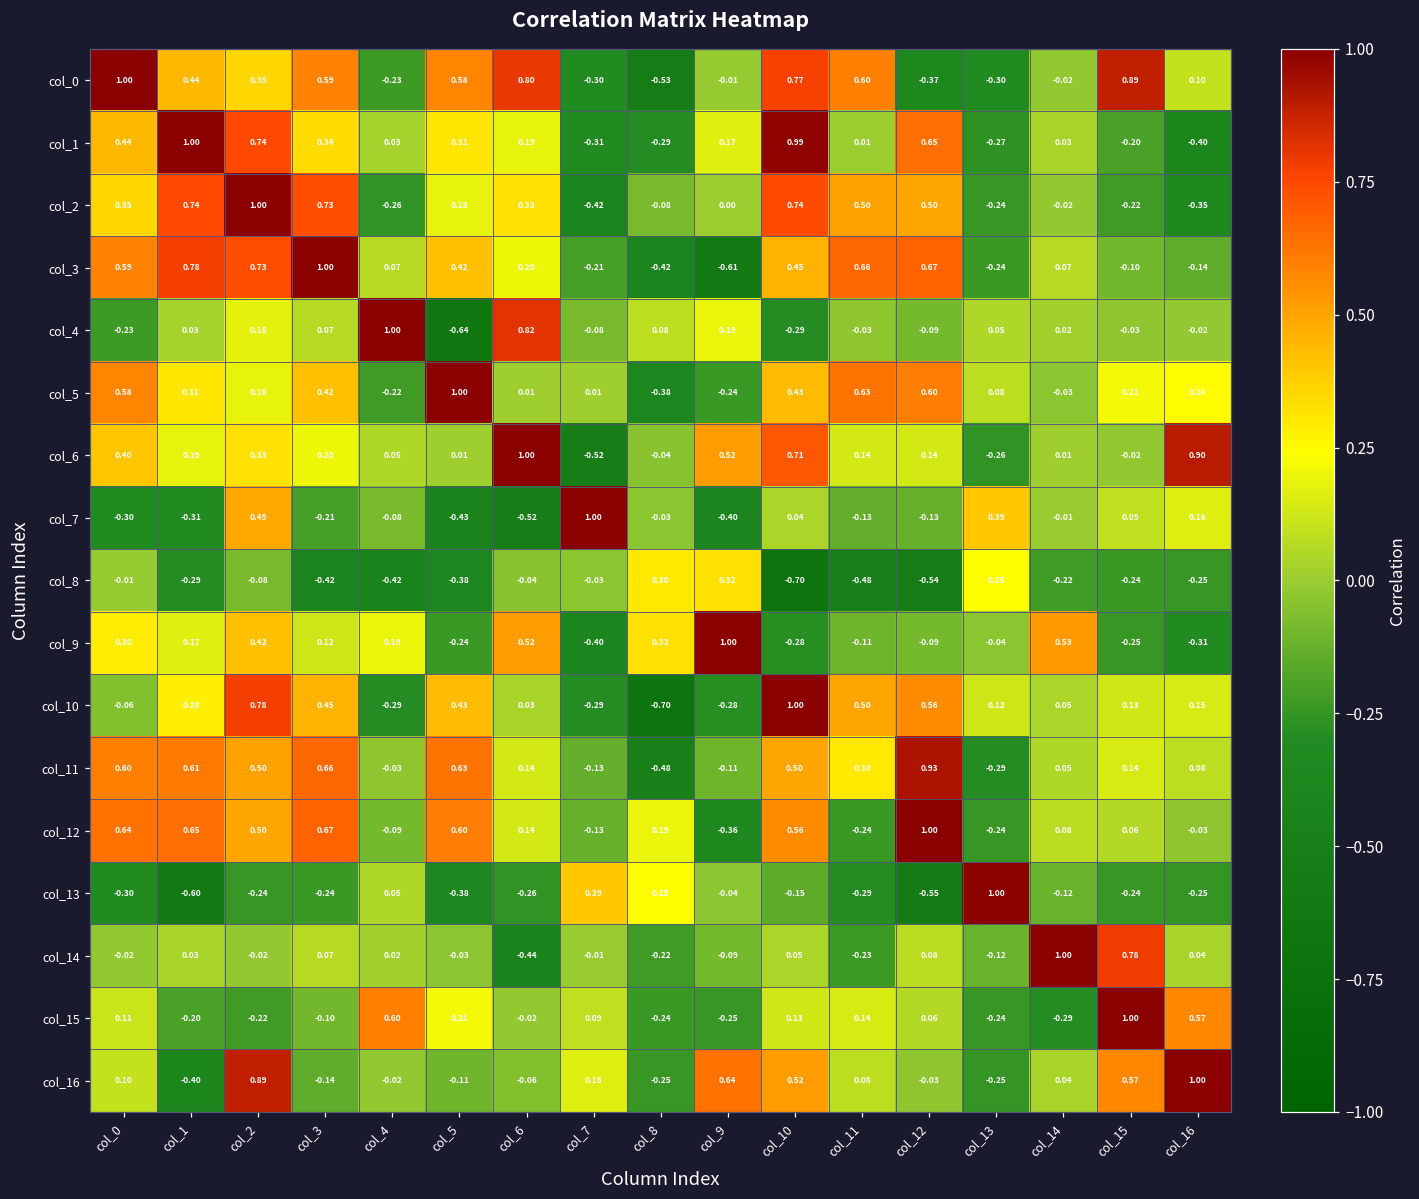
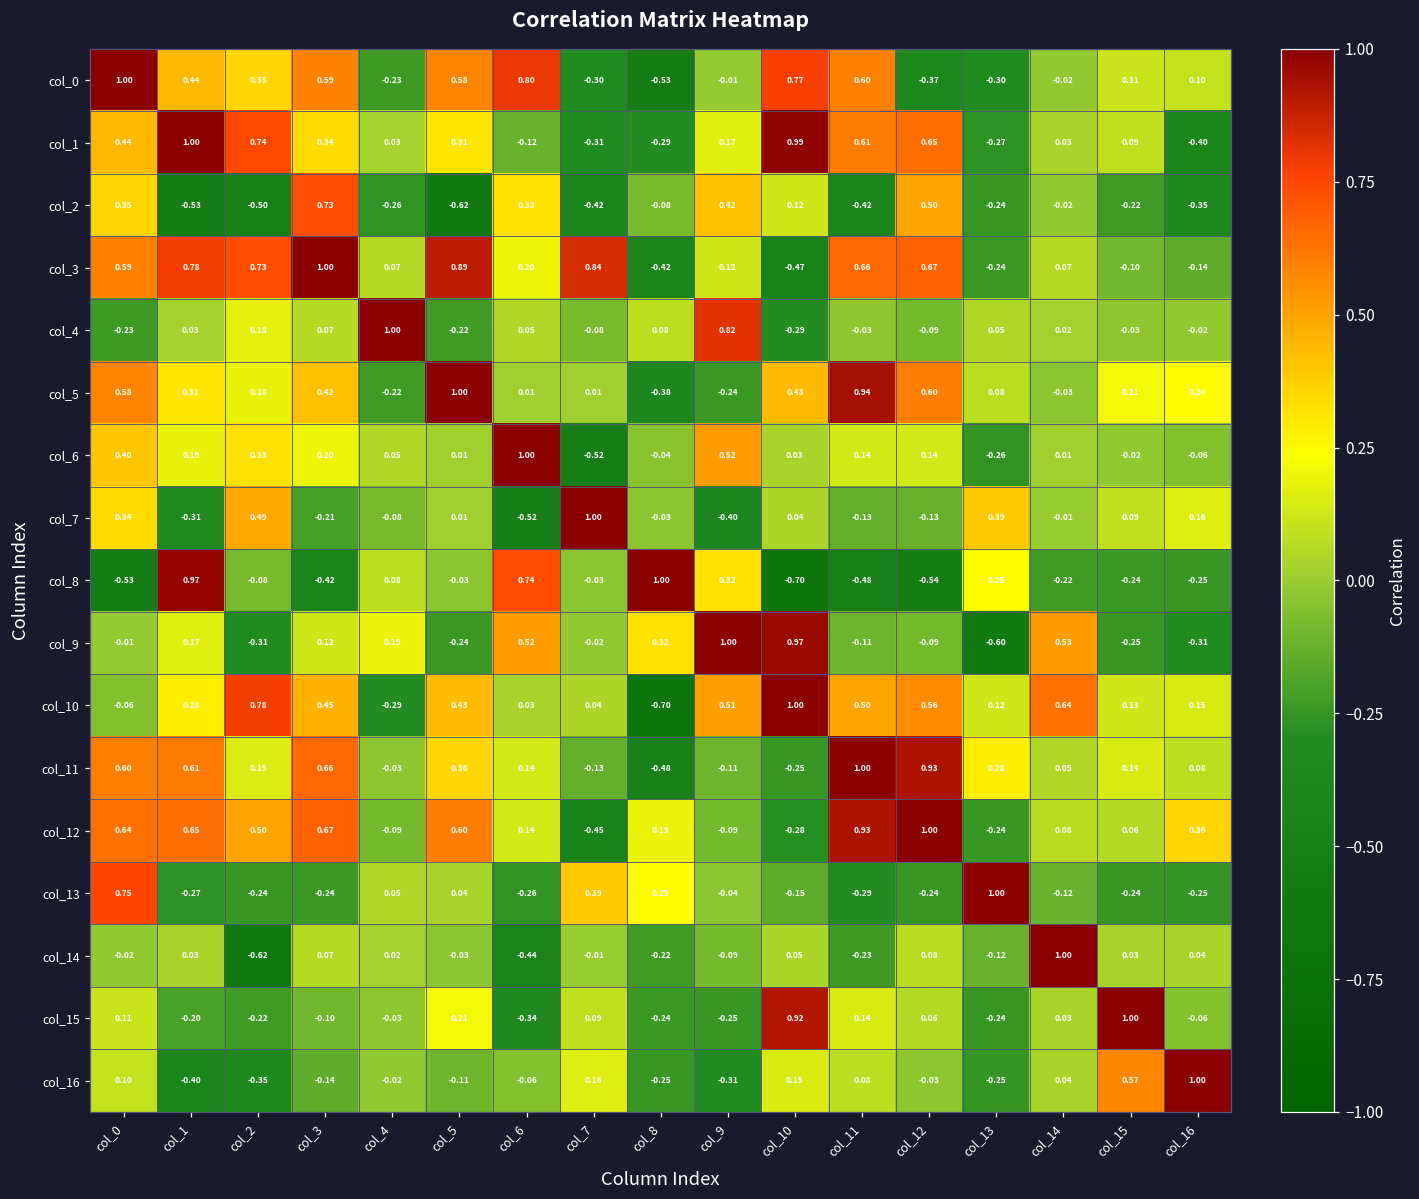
col_0, col_15: 0.89 -> 0.11
col_1, col_6: 0.19 -> -0.12
col_1, col_11: 0.01 -> 0.61
col_1, col_15: -0.20 -> 0.09
col_2, col_1: 0.74 -> -0.53
col_2, col_2: 1.00 -> -0.50
col_2, col_5: 0.18 -> -0.62
col_2, col_9: 0.00 -> 0.42
col_2, col_10: 0.74 -> 0.12
col_2, col_11: 0.50 -> -0.42
col_3, col_5: 0.42 -> 0.89
col_3, col_7: -0.21 -> 0.84
col_3, col_9: -0.61 -> 0.12
col_3, col_10: 0.45 -> -0.47
col_4, col_5: -0.64 -> -0.22
col_4, col_6: 0.82 -> 0.05
col_4, col_9: 0.19 -> 0.82
col_5, col_11: 0.63 -> 0.94
col_6, col_10: 0.71 -> 0.03
col_6, col_16: 0.90 -> -0.06
col_7, col_0: -0.30 -> 0.34
col_7, col_5: -0.43 -> 0.01
col_8, col_0: -0.01 -> -0.53
col_8, col_1: -0.29 -> 0.97
col_8, col_4: -0.42 -> 0.08
col_8, col_5: -0.38 -> -0.03
col_8, col_6: -0.04 -> 0.74
col_8, col_8: 0.30 -> 1.00
col_9, col_0: 0.30 -> -0.01
col_9, col_2: 0.42 -> -0.31
col_9, col_7: -0.40 -> -0.02
col_9, col_10: -0.28 -> 0.97
col_9, col_13: -0.04 -> -0.60
col_10, col_7: -0.29 -> 0.04
col_10, col_9: -0.28 -> 0.51
col_10, col_14: 0.05 -> 0.64
col_11, col_2: 0.50 -> 0.15
col_11, col_5: 0.63 -> 0.36
col_11, col_10: 0.50 -> -0.25
col_11, col_11: 0.30 -> 1.00
col_11, col_13: -0.29 -> 0.28
col_12, col_7: -0.13 -> -0.45
col_12, col_9: -0.36 -> -0.09
col_12, col_10: 0.56 -> -0.28
col_12, col_11: -0.24 -> 0.93
col_12, col_16: -0.03 -> 0.36
col_13, col_0: -0.30 -> 0.75
col_13, col_1: -0.60 -> -0.27
col_13, col_5: -0.38 -> 0.04
col_13, col_12: -0.55 -> -0.24
col_14, col_2: -0.02 -> -0.62
col_14, col_15: 0.78 -> 0.03
col_15, col_4: 0.60 -> -0.03
col_15, col_6: -0.02 -> -0.34
col_15, col_10: 0.13 -> 0.92
col_15, col_14: -0.29 -> 0.03
col_15, col_16: 0.57 -> -0.06
col_16, col_2: 0.89 -> -0.35
col_16, col_9: 0.64 -> -0.31
col_16, col_10: 0.52 -> 0.15
